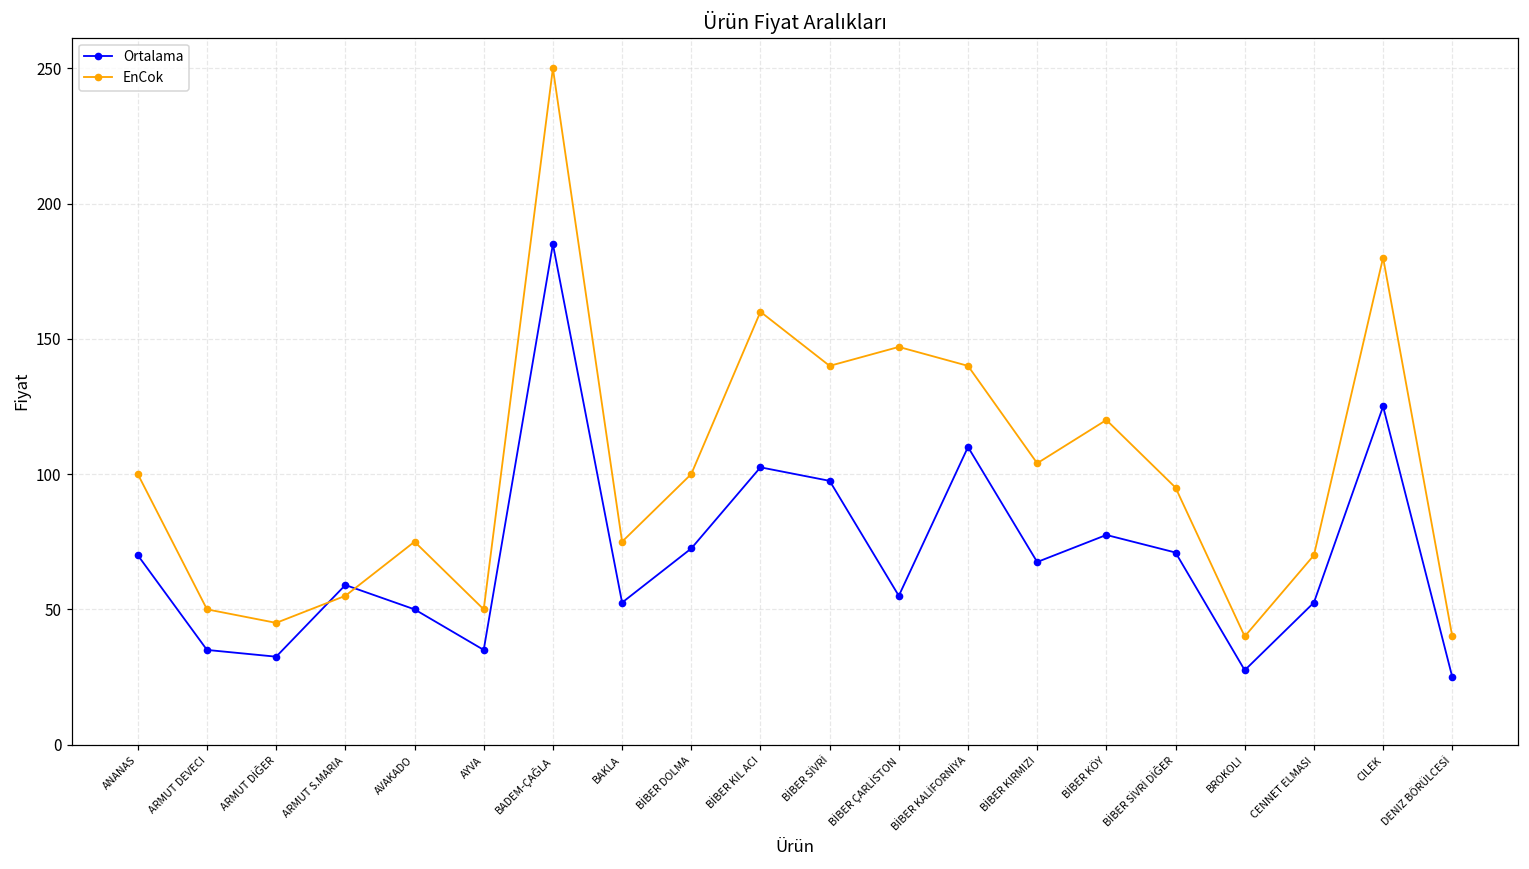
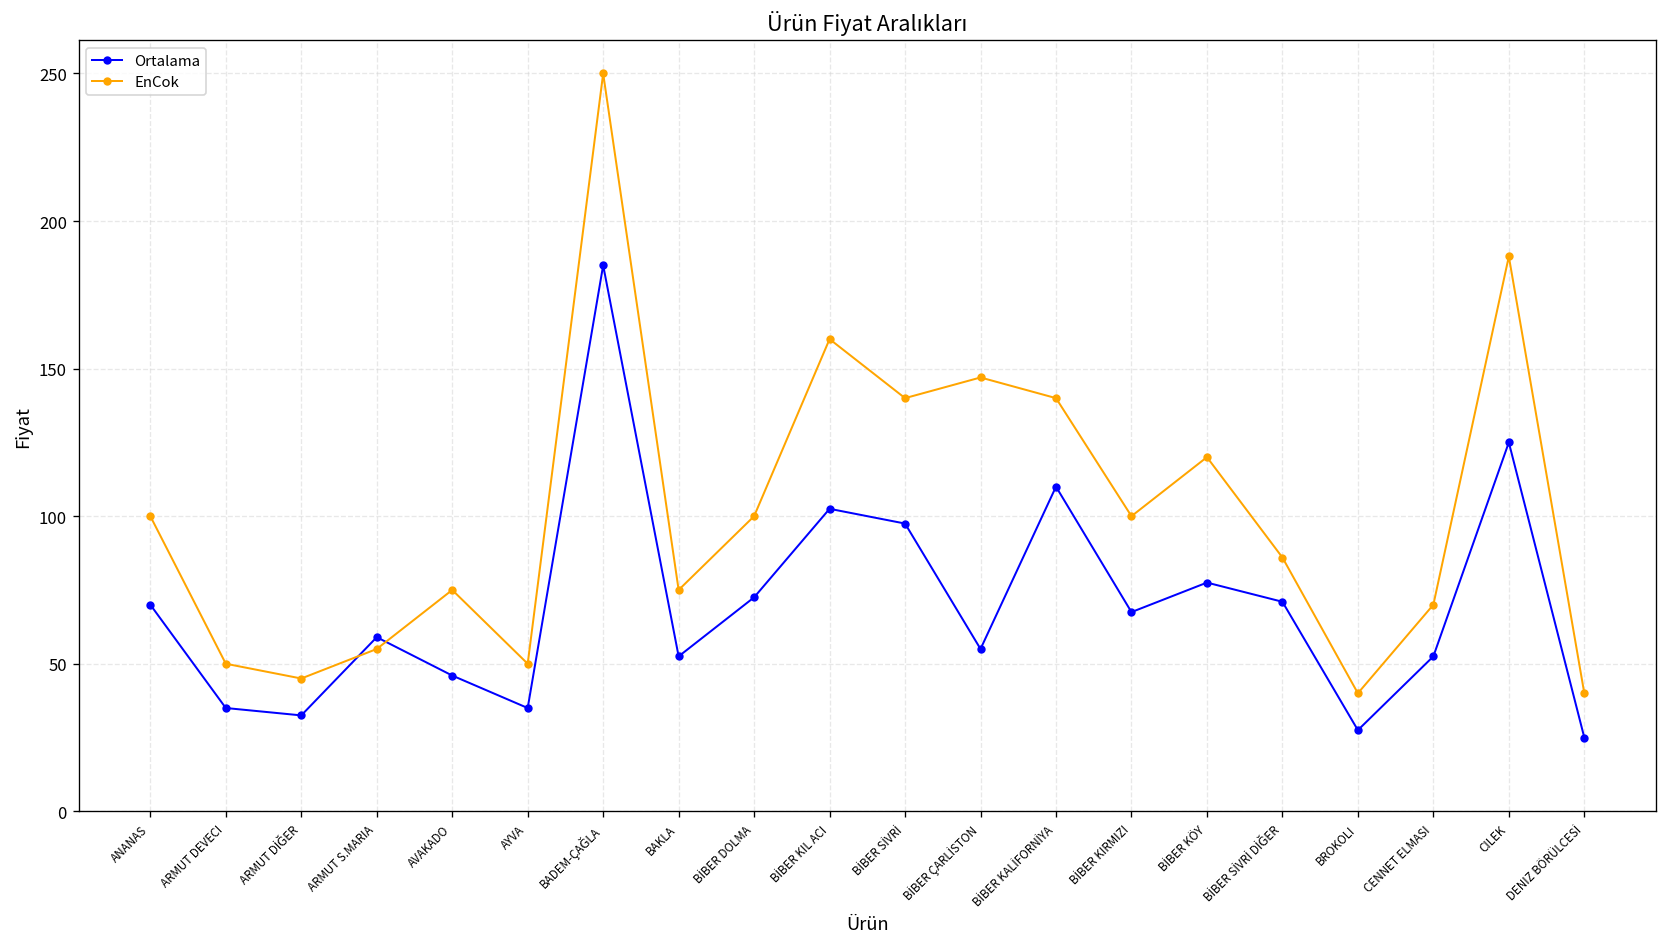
Ortalama, AVAKADO: 50 -> 46
EnCok, BİBER KIRMIZI: 104 -> 100
EnCok, BİBER SİVRİ DİĞER: 95 -> 86
EnCok, CILEK: 180 -> 188
